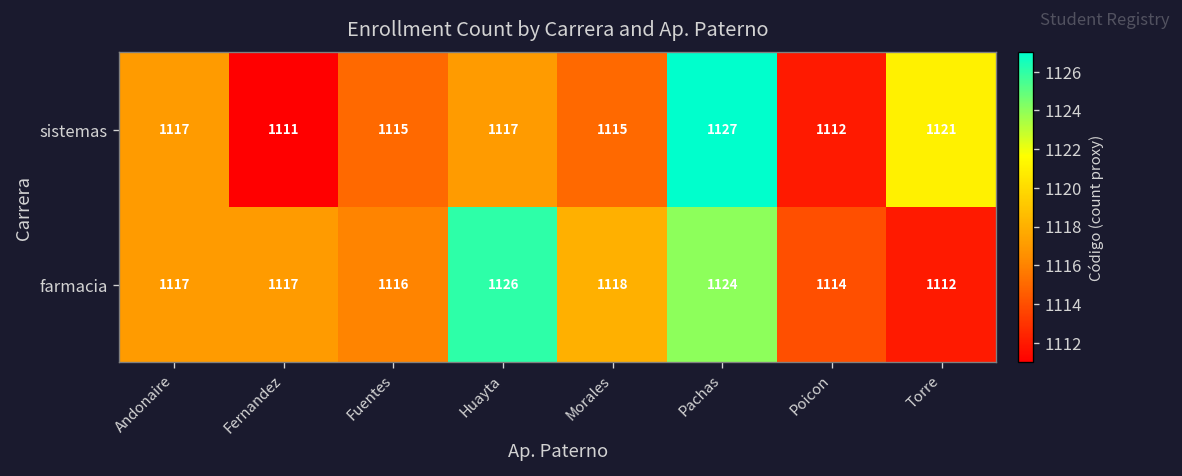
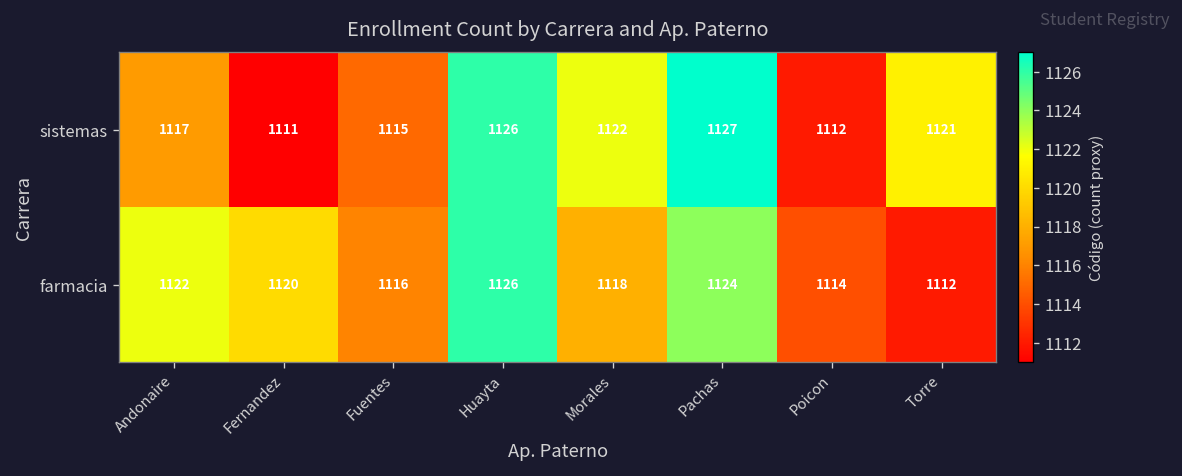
sistemas, Huayta: 1117 -> 1126
sistemas, Morales: 1115 -> 1122
farmacia, Andonaire: 1117 -> 1122
farmacia, Fernandez: 1117 -> 1120
